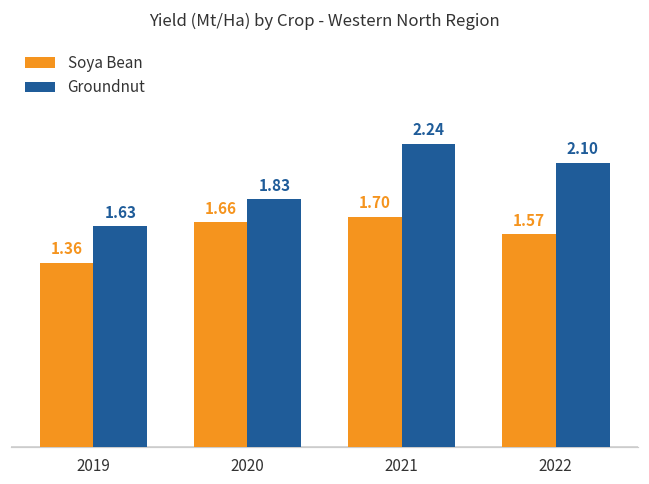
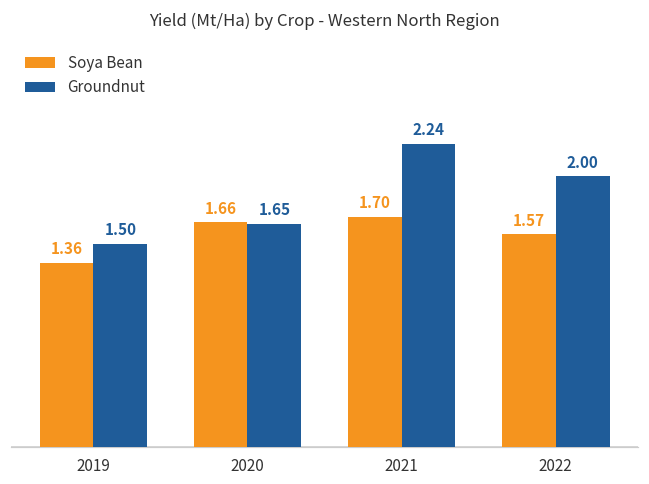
Groundnut, 2019: 1.63 -> 1.50
Groundnut, 2020: 1.83 -> 1.65
Groundnut, 2022: 2.10 -> 2.00
